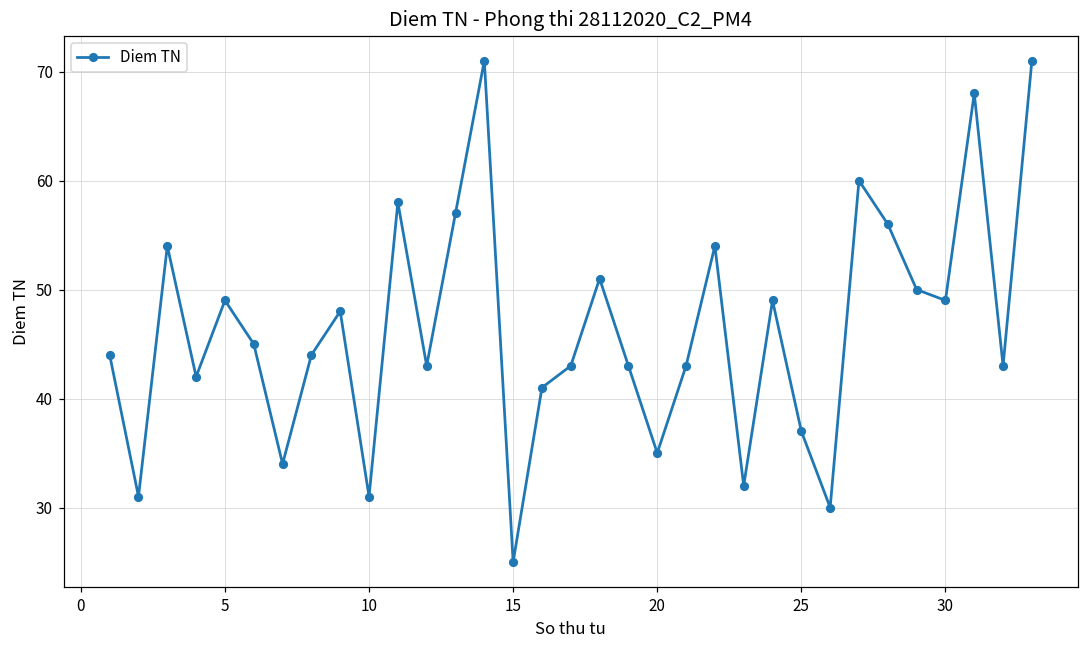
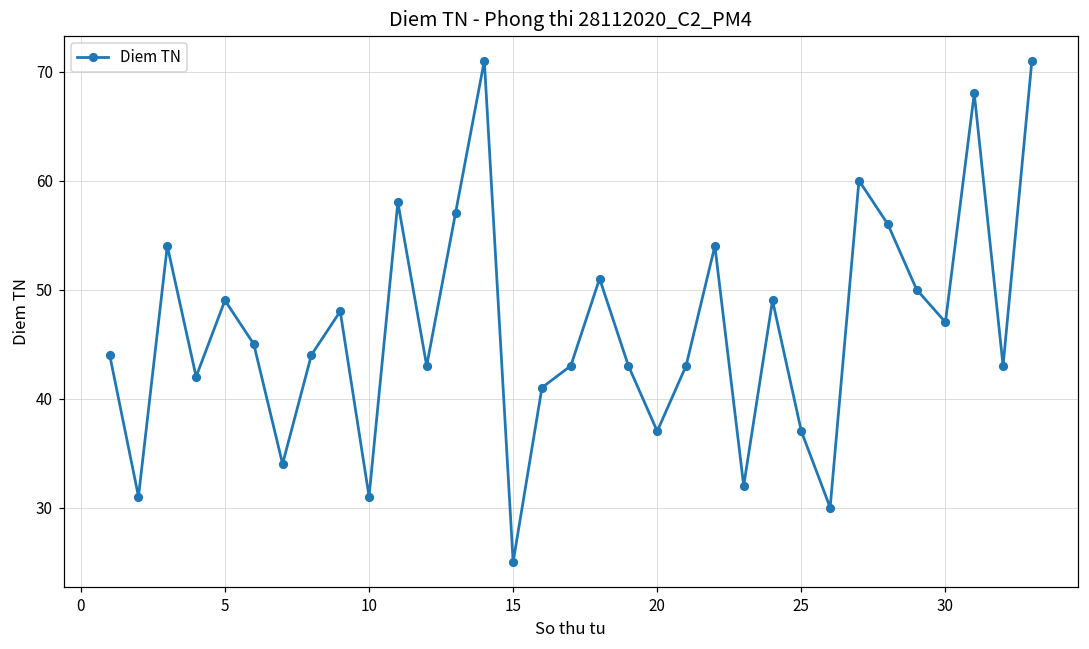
20: 35 -> 37
30: 49 -> 47
